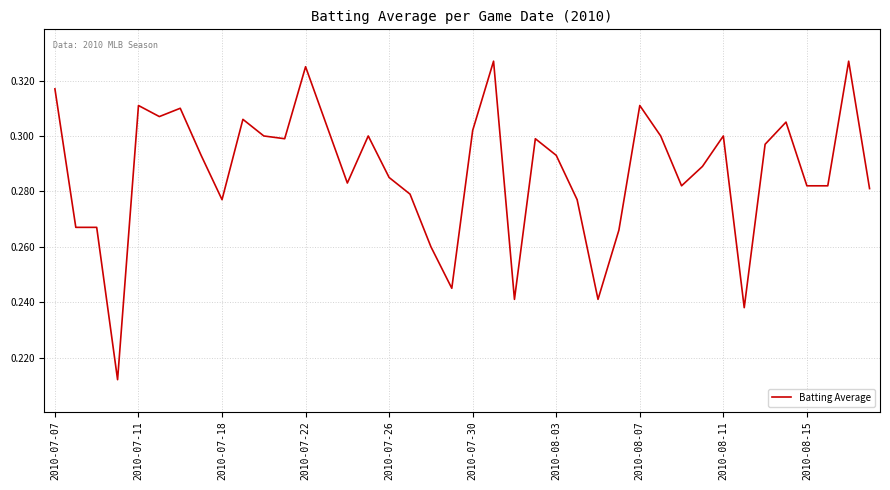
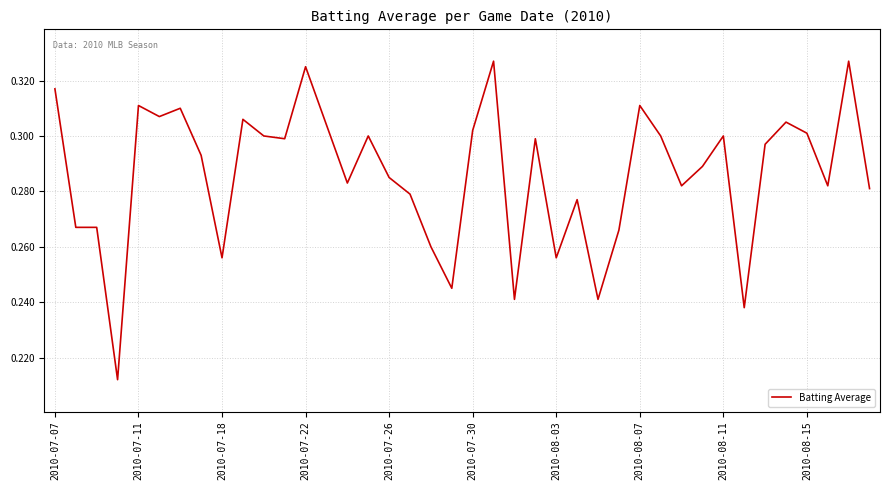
2010-07-18: 0.277 -> 0.256
2010-08-03: 0.293 -> 0.256
2010-08-15: 0.282 -> 0.301
